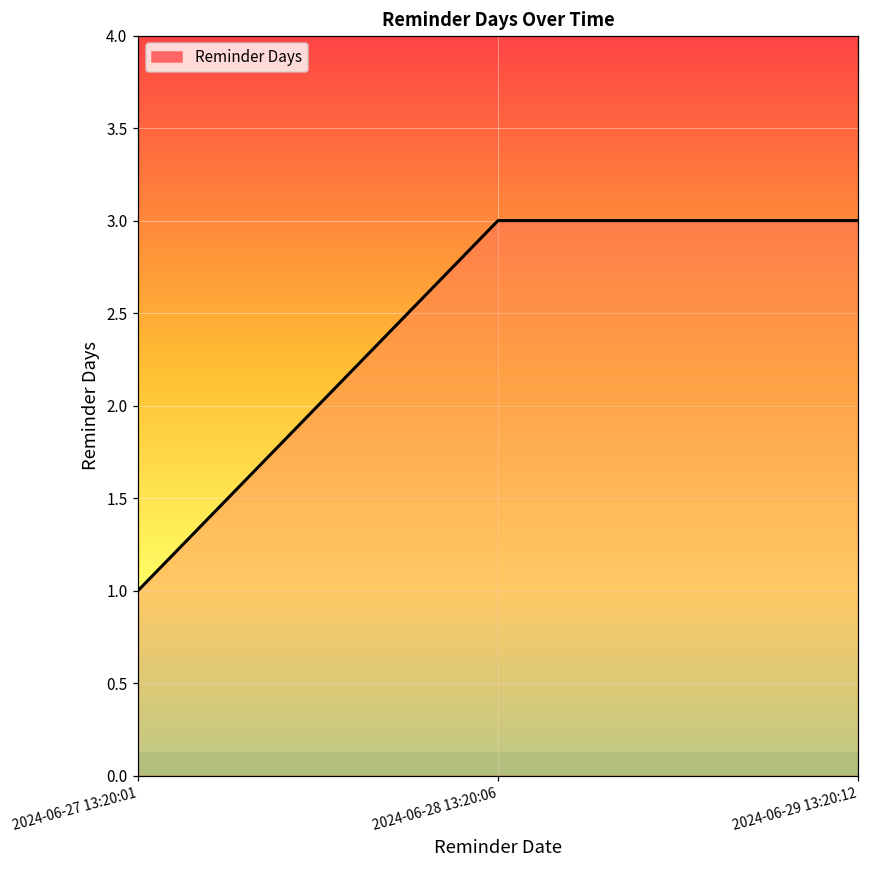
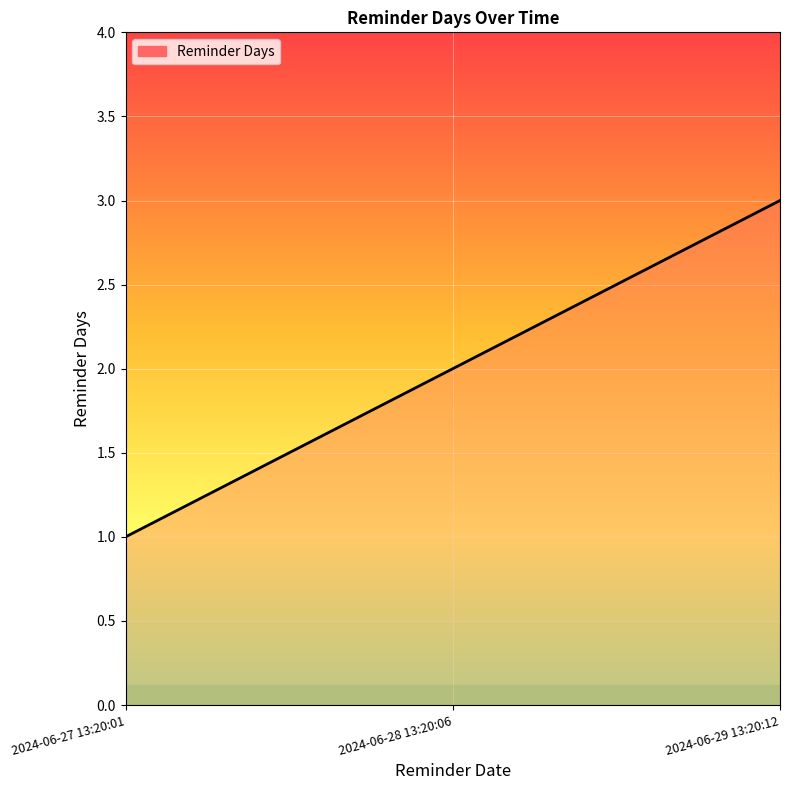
2024-06-28 13:20:06: 3 -> 2
